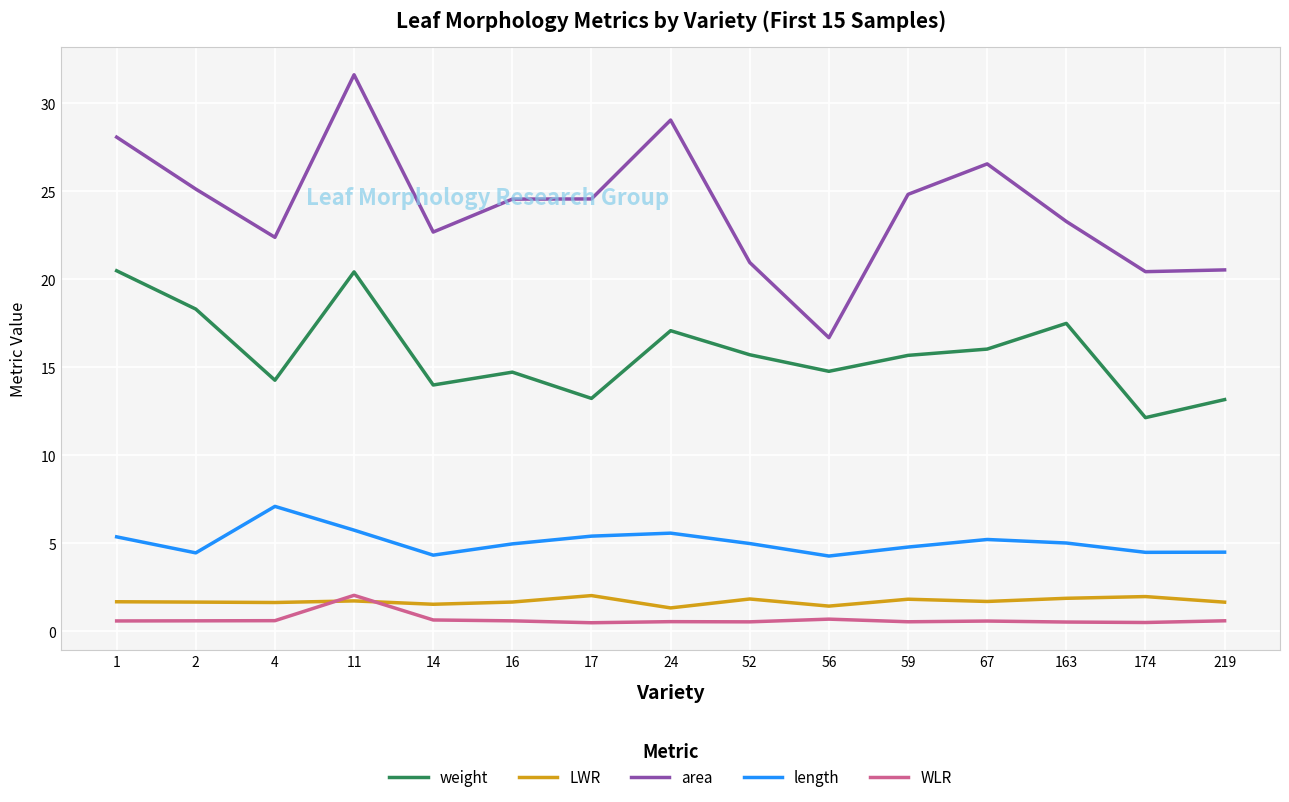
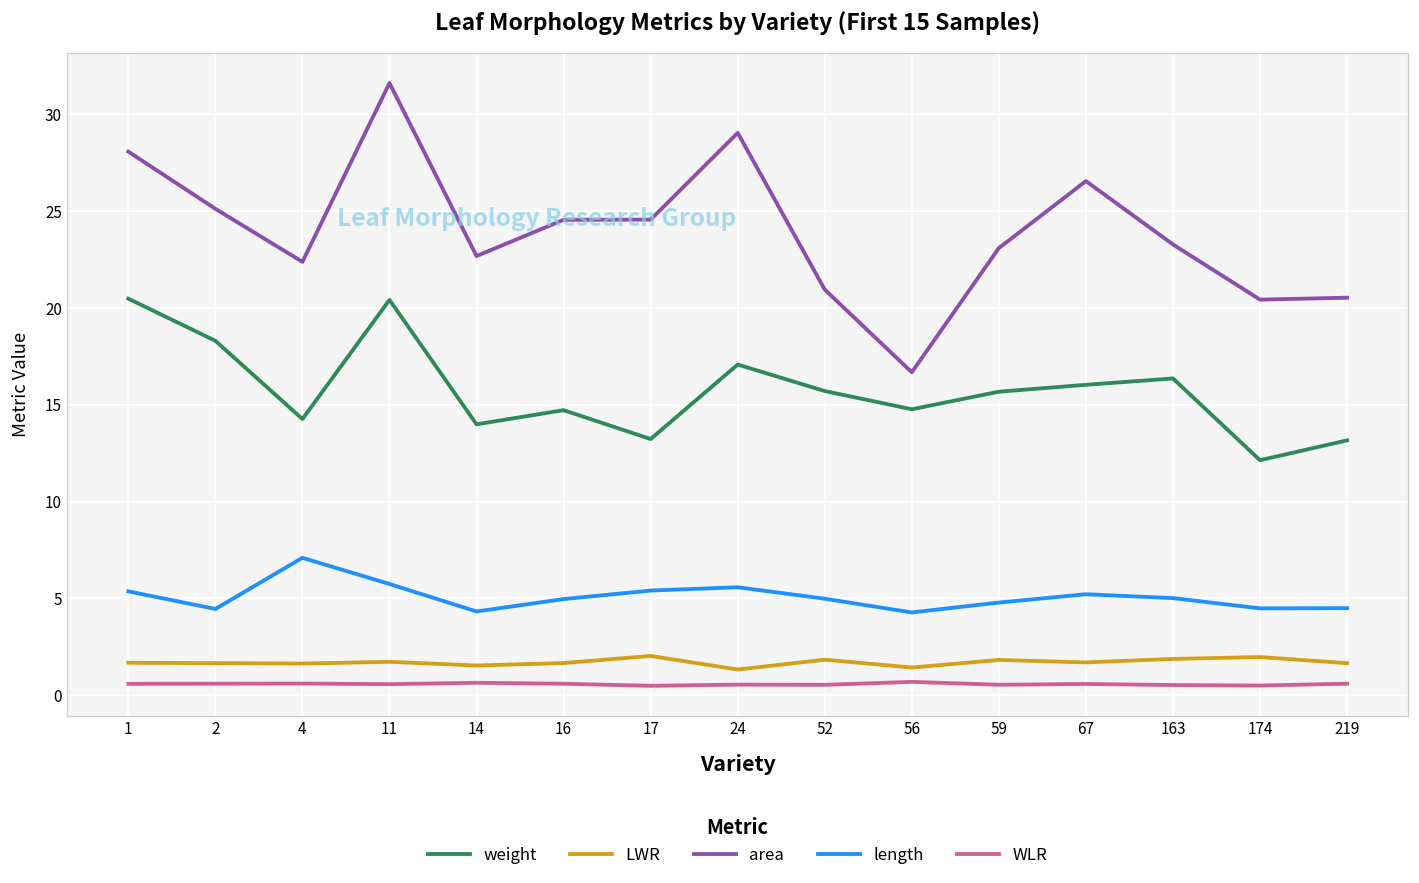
WLR, 11: 2.0 -> 0.6
area, 59: 24.8 -> 23.1
weight, 163: 17.5 -> 16.4
